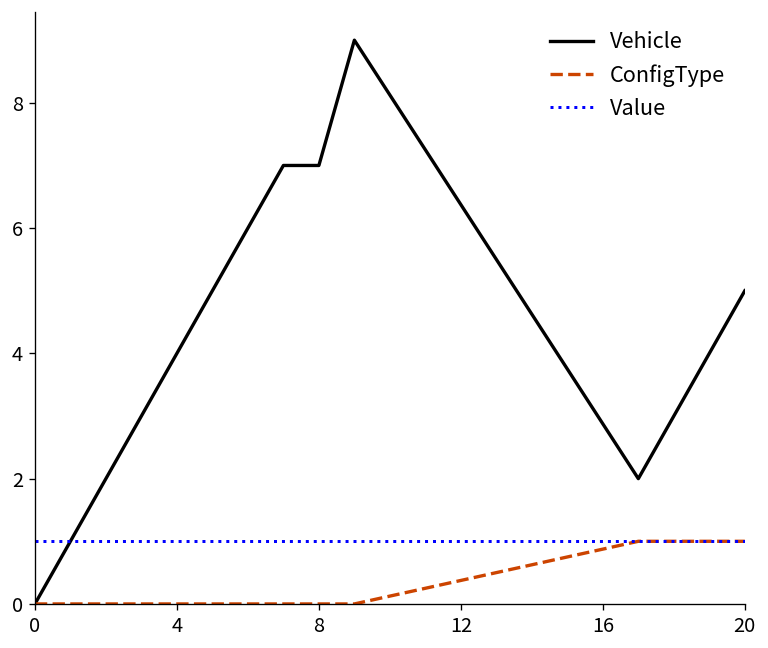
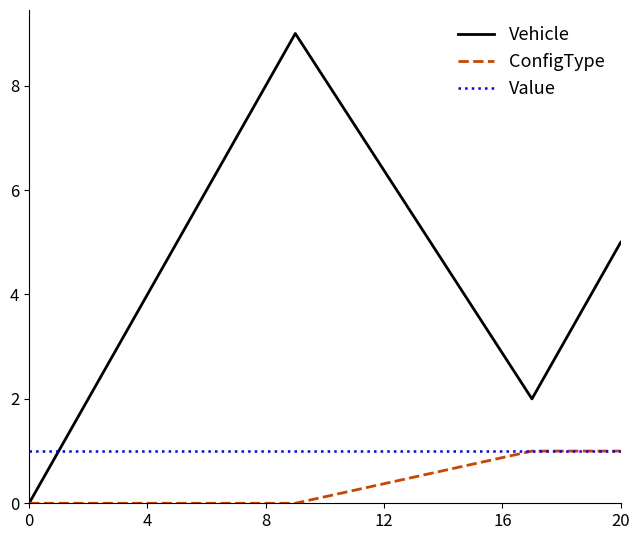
Vehicle, 8: 7 -> 8
